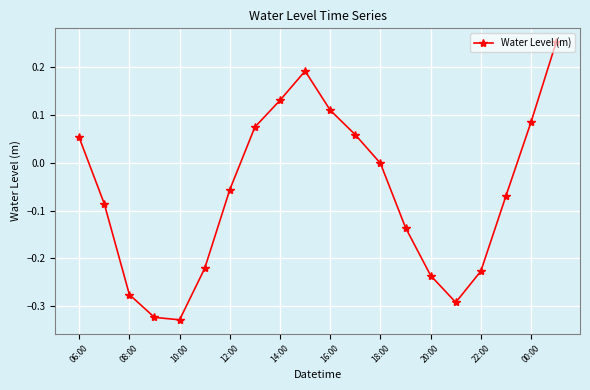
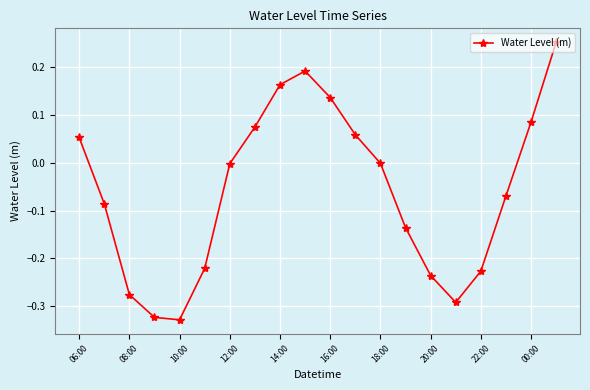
12:00: -0.06 -> 0.00
14:00: 0.13 -> 0.16
16:00: 0.11 -> 0.14
